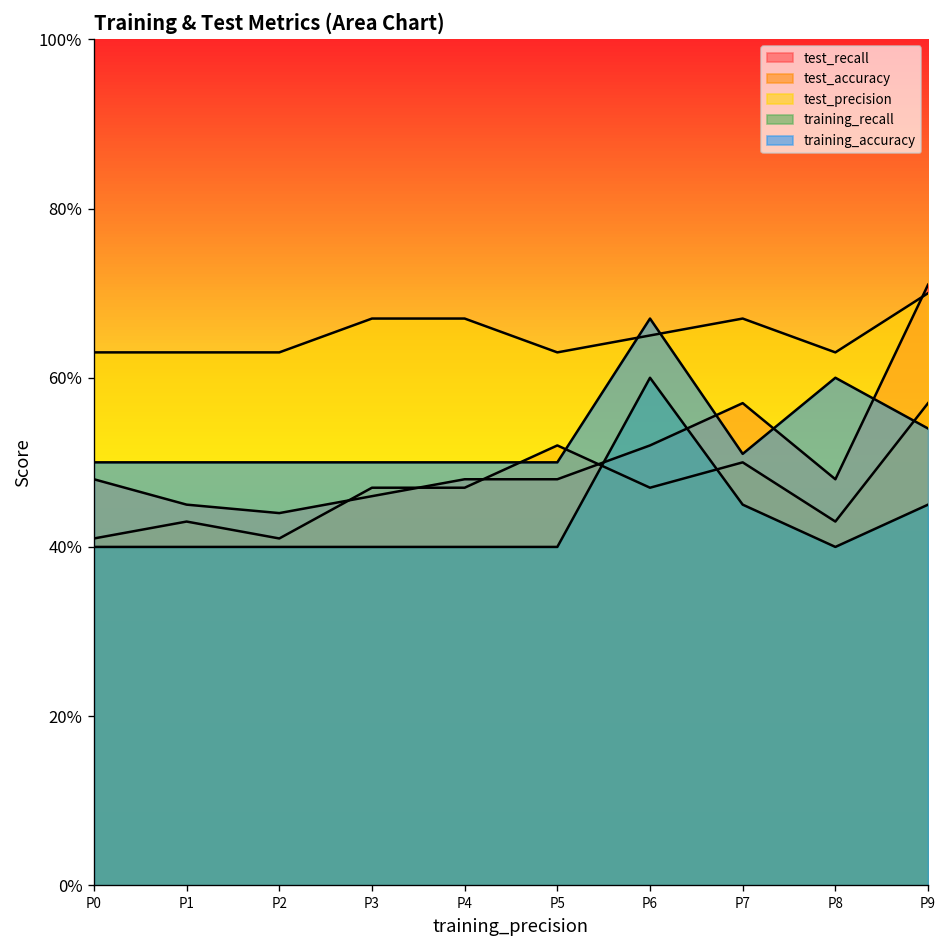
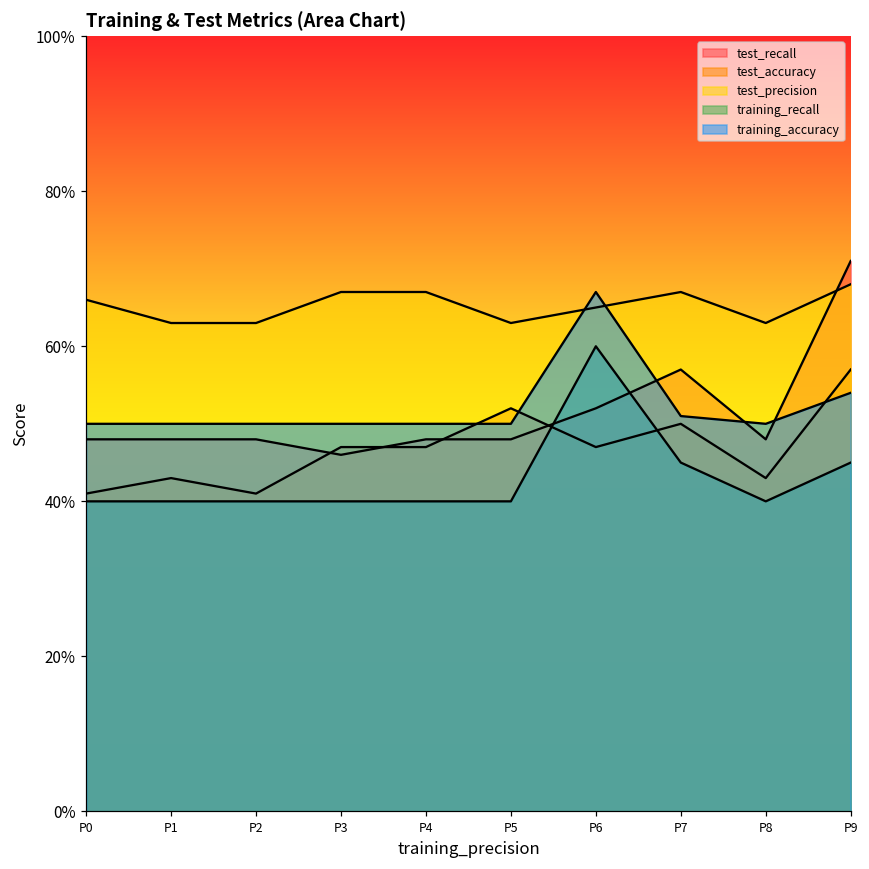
test_precision, P0: 63% -> 66%
test_recall, P1: 45% -> 48%
test_recall, P2: 44% -> 48%
training_accuracy, P8: 60% -> 50%
test_precision, P9: 70% -> 68%
